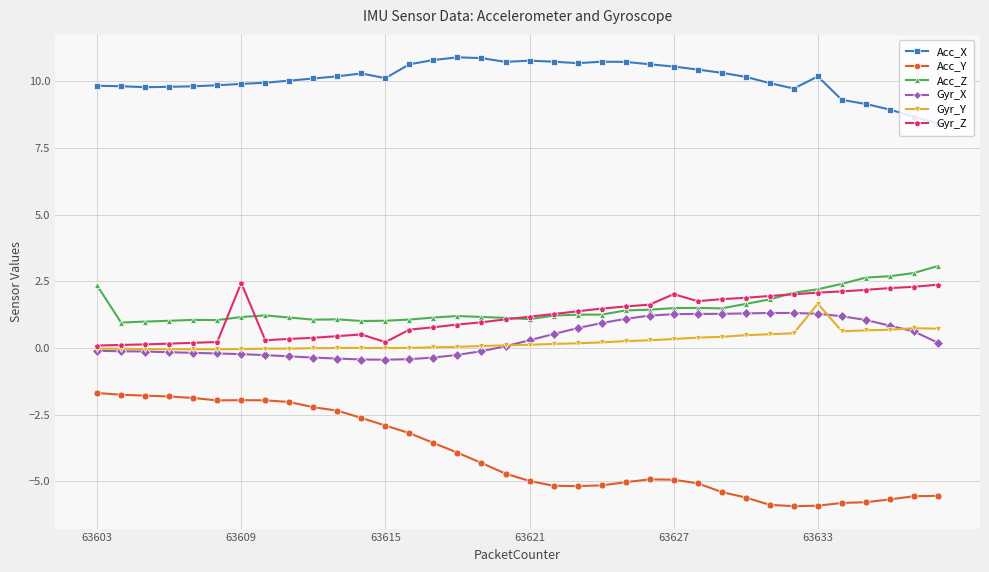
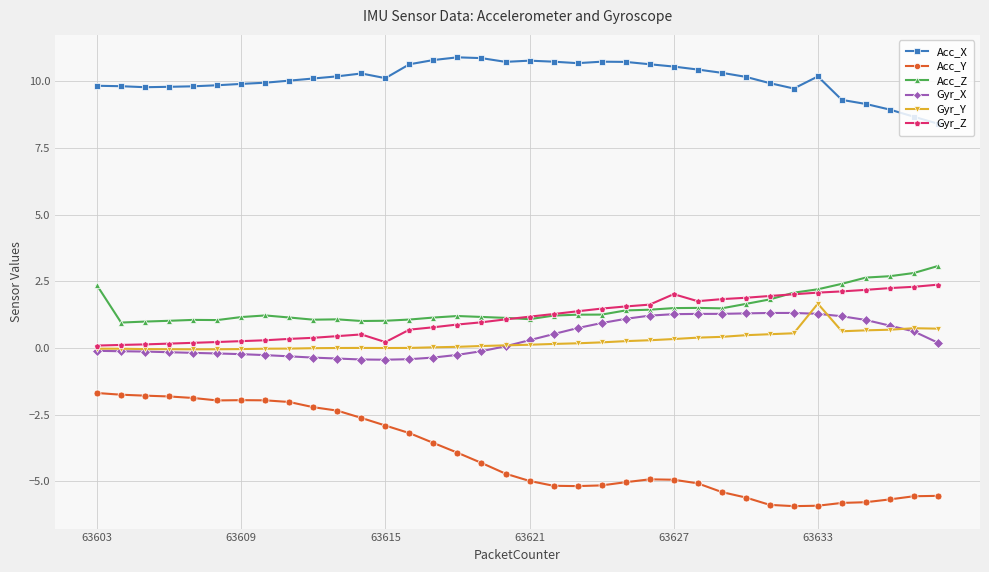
Gyr_Z, 63609: 2.4 -> 0.3
